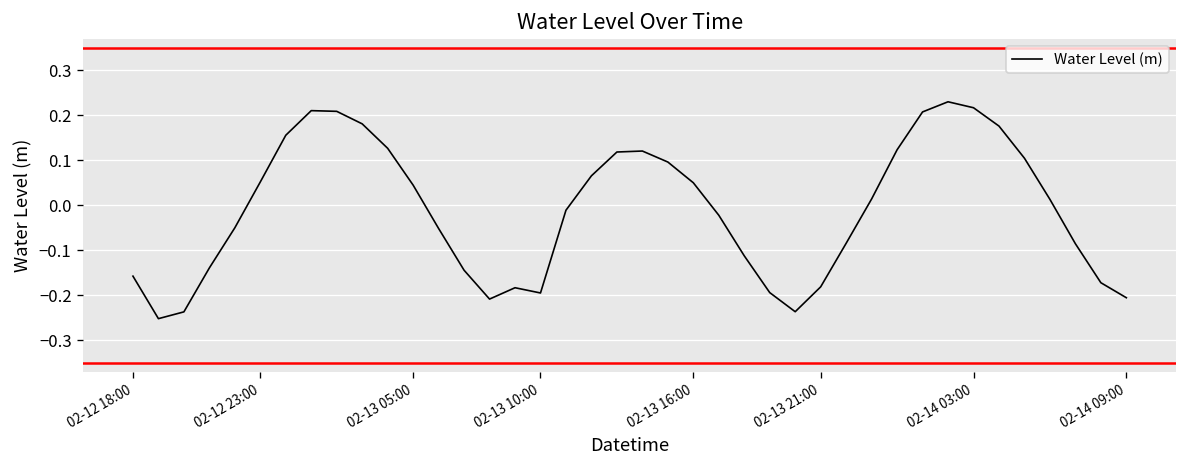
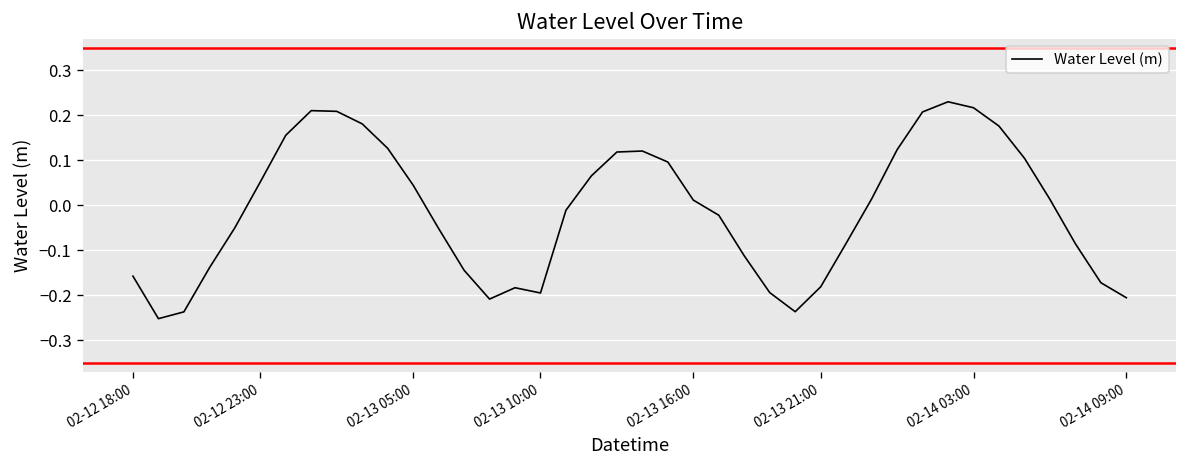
02-13 16:00: 0.05 -> 0.01
